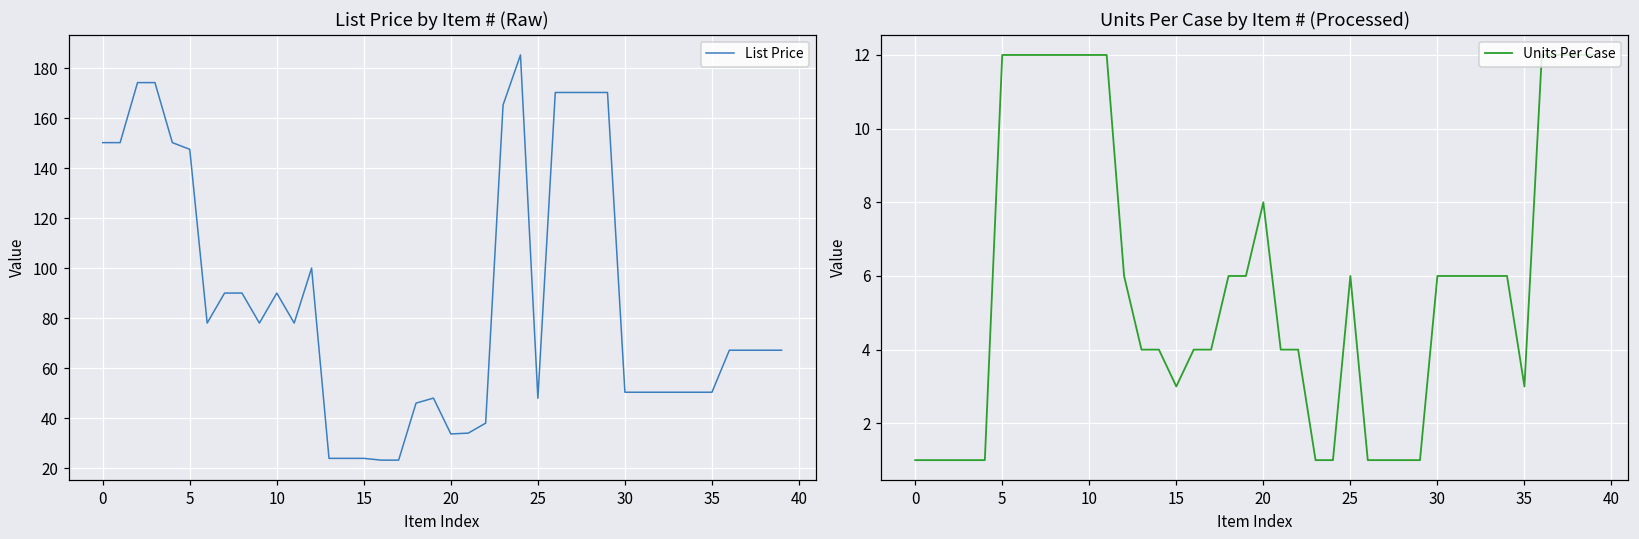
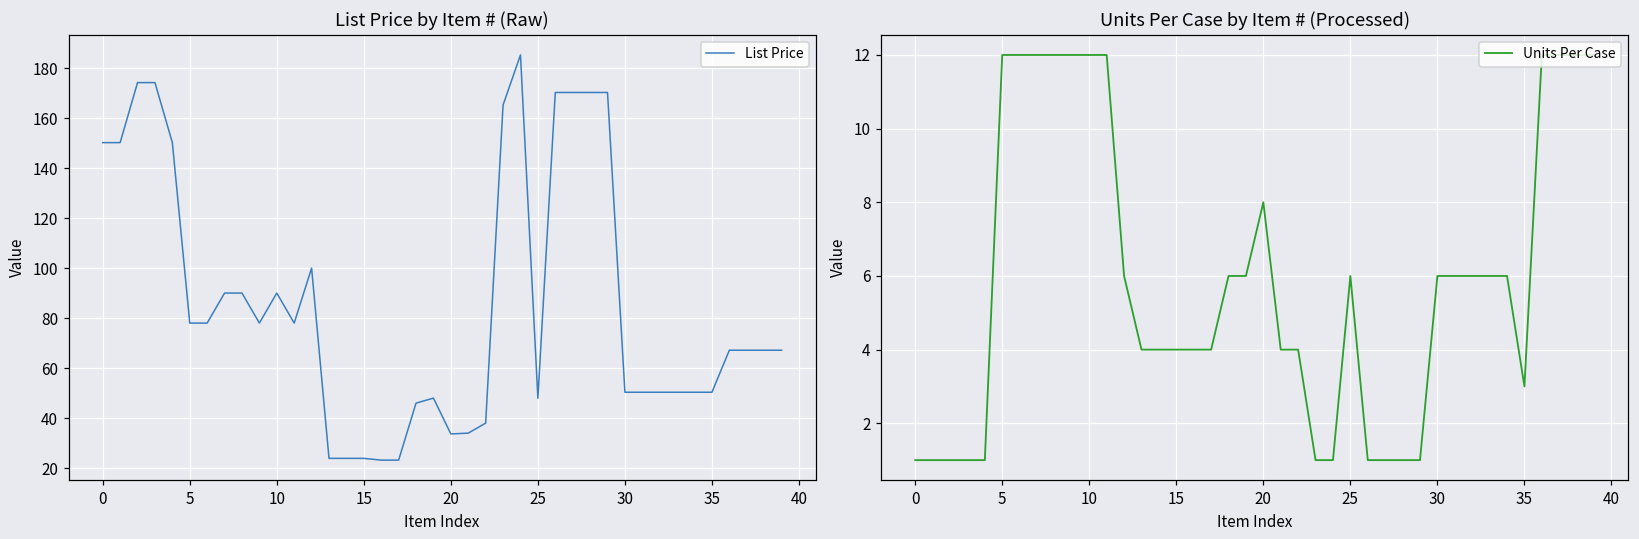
List Price by Item # (Raw), 5: 148 -> 78
Units Per Case by Item # (Processed), 15: 3 -> 4
